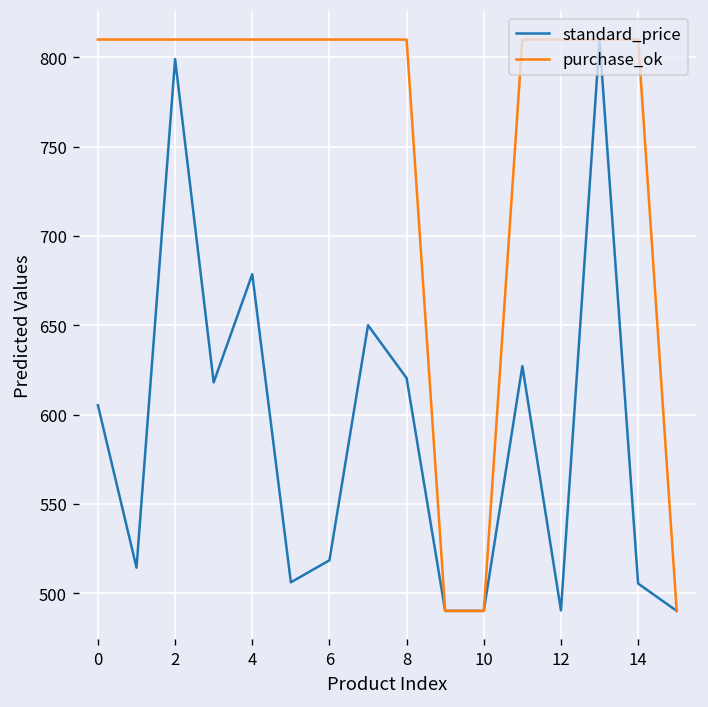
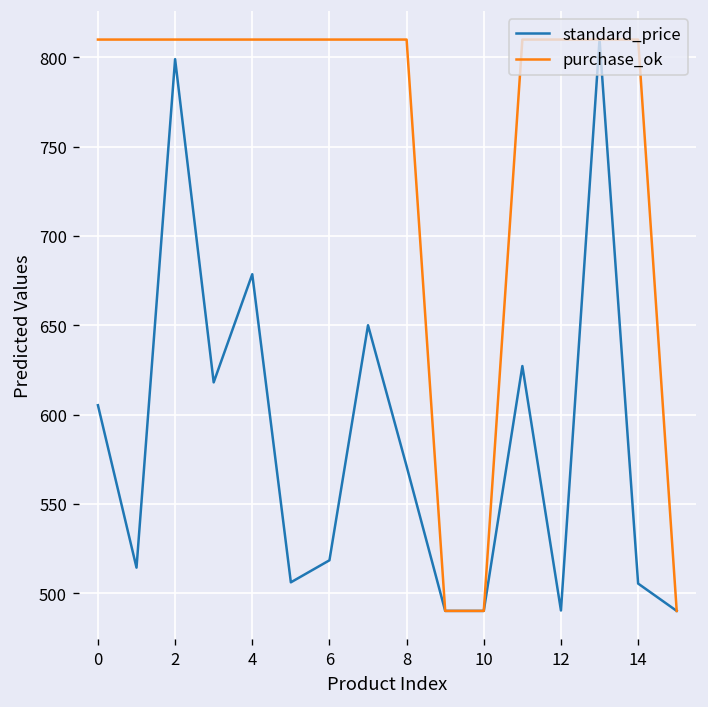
standard_price, 8: 620 -> 571
